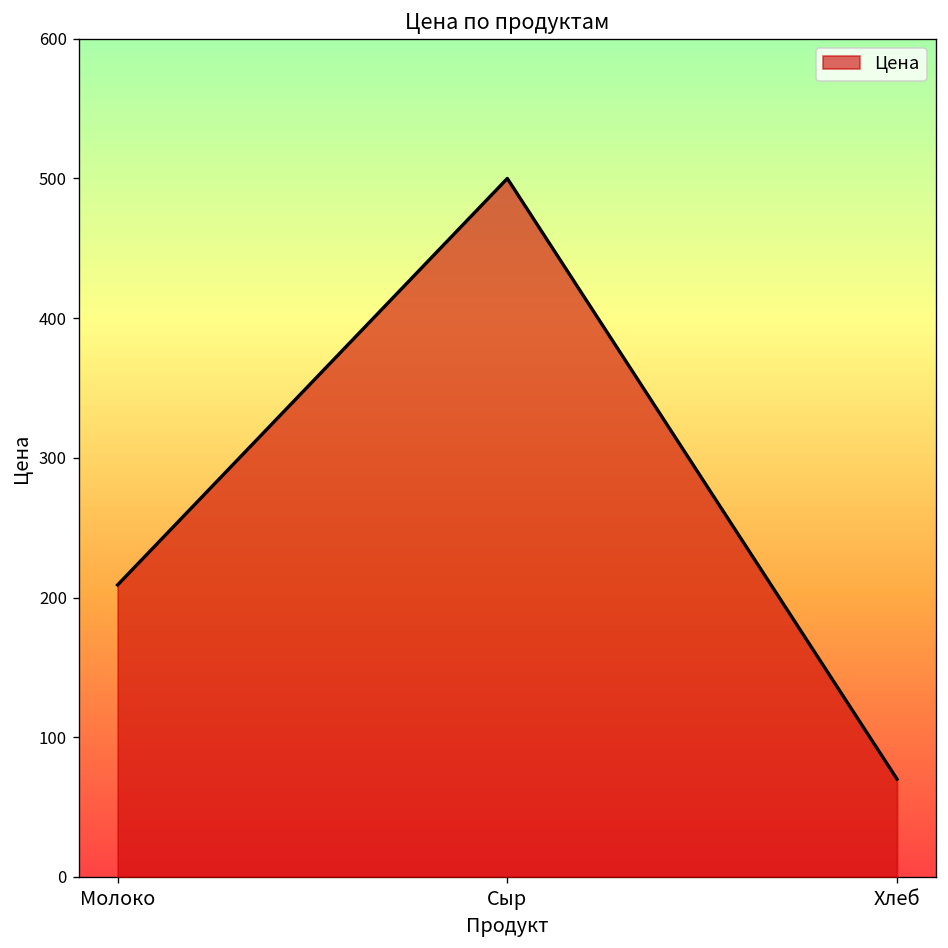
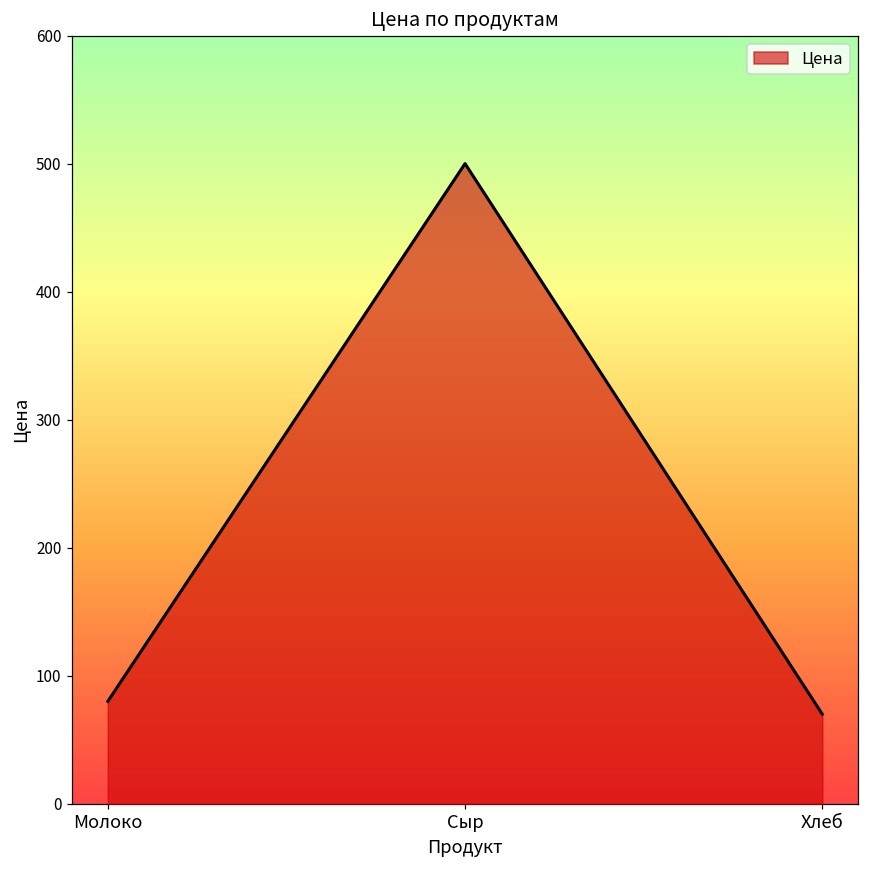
Молоко: 209 -> 80
